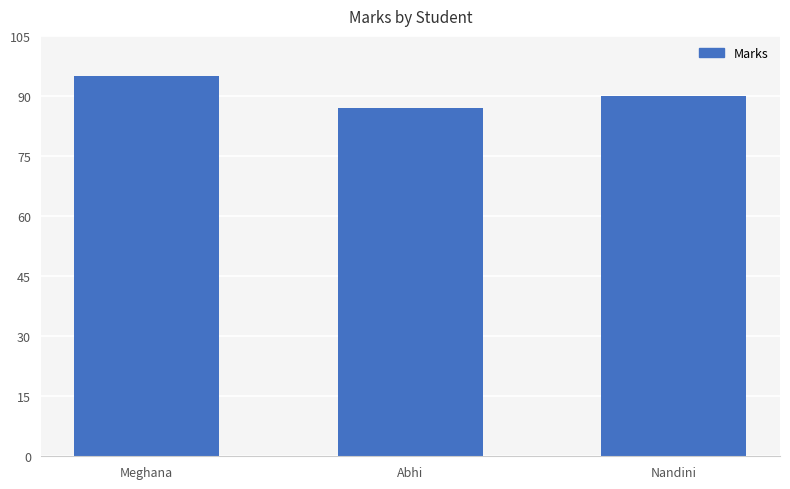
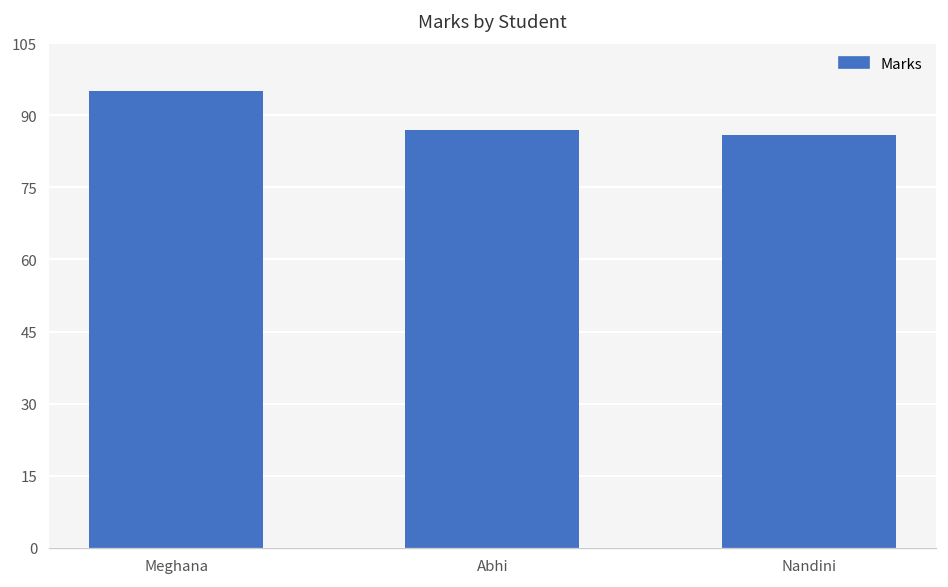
Nandini: 90 -> 86
